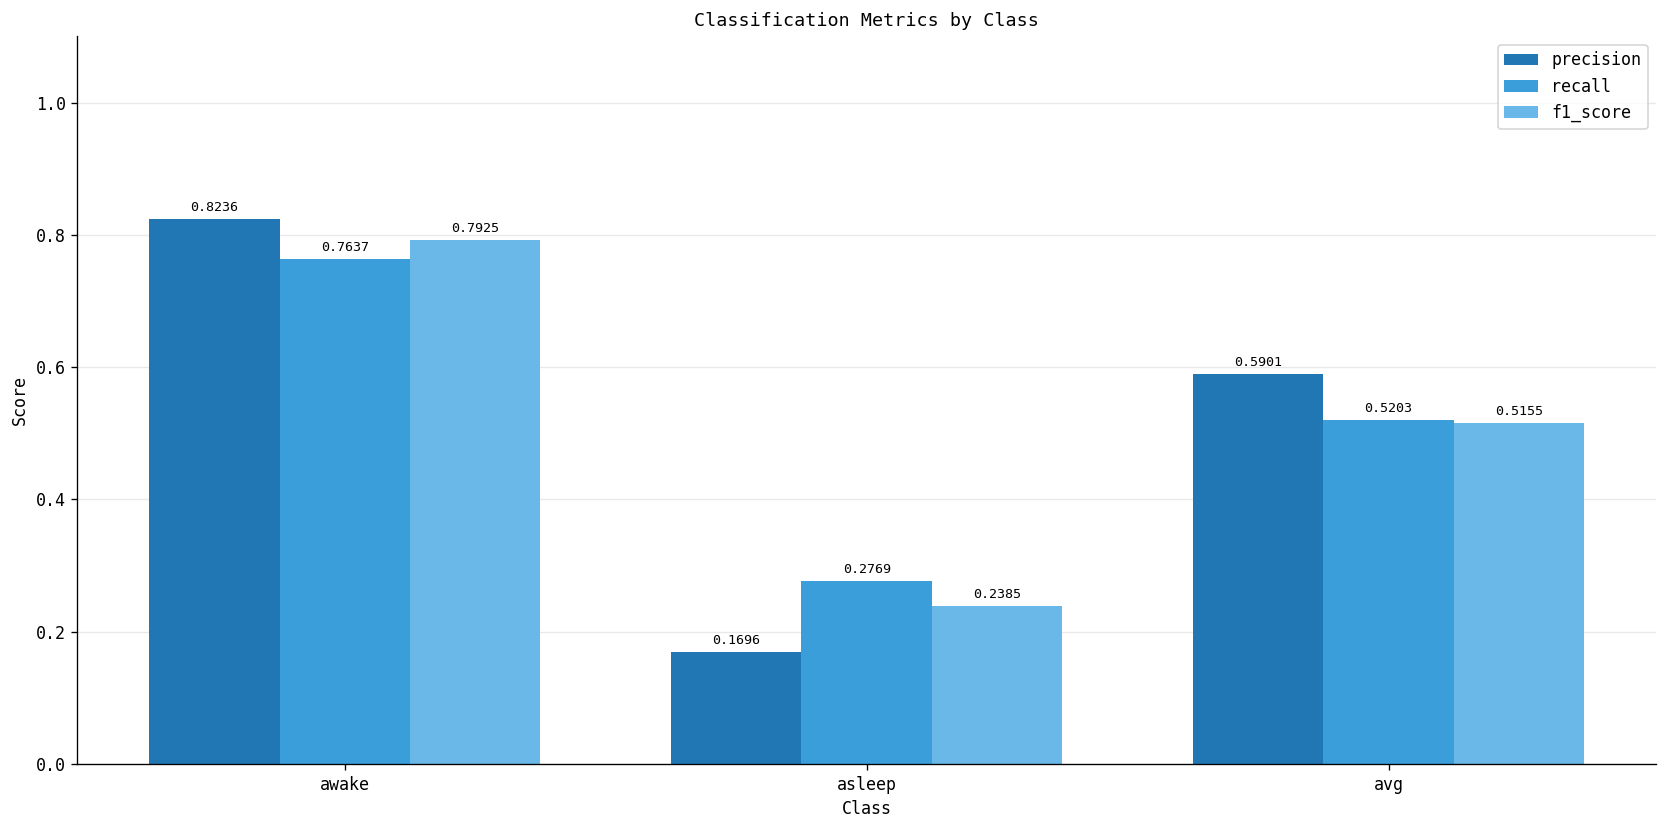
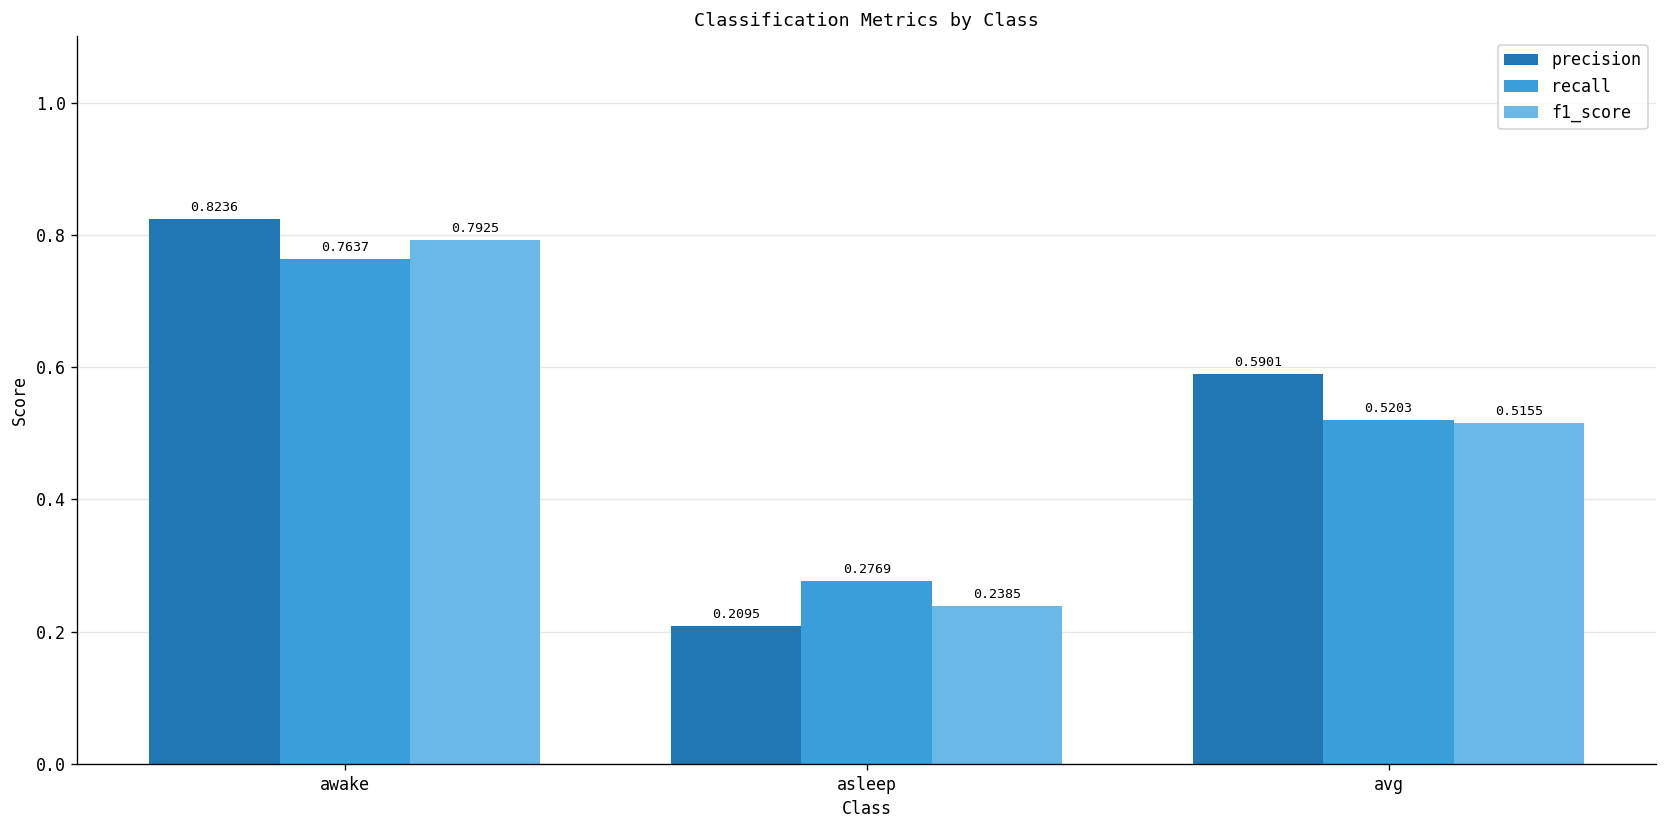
precision, asleep: 0.1696 -> 0.2095
